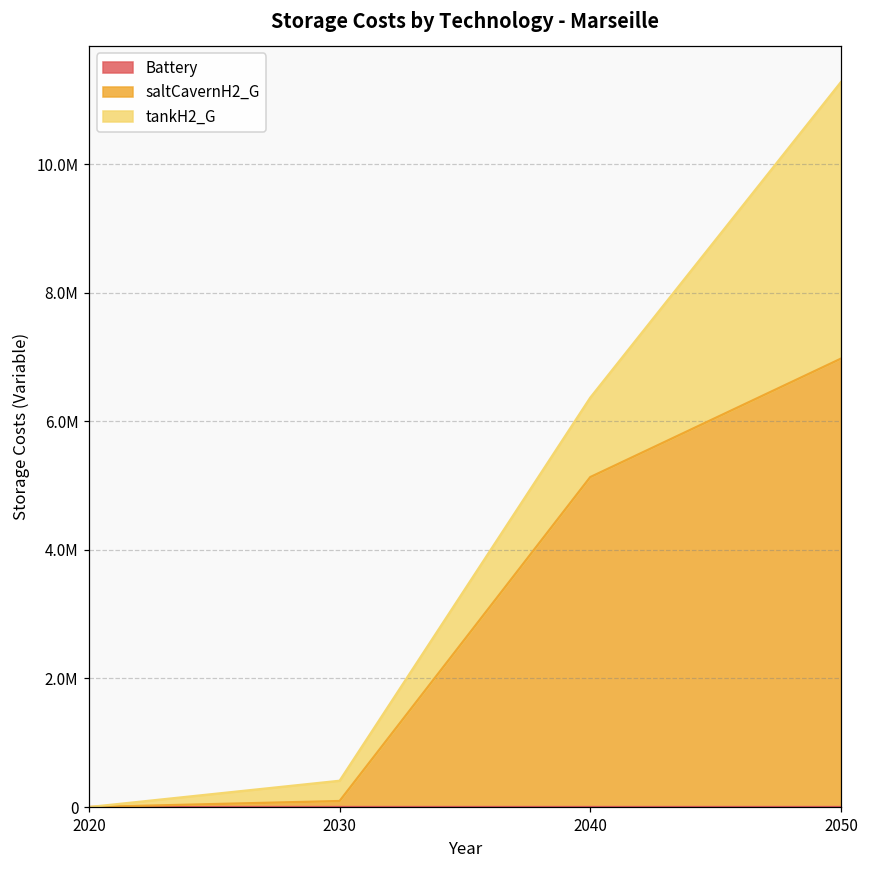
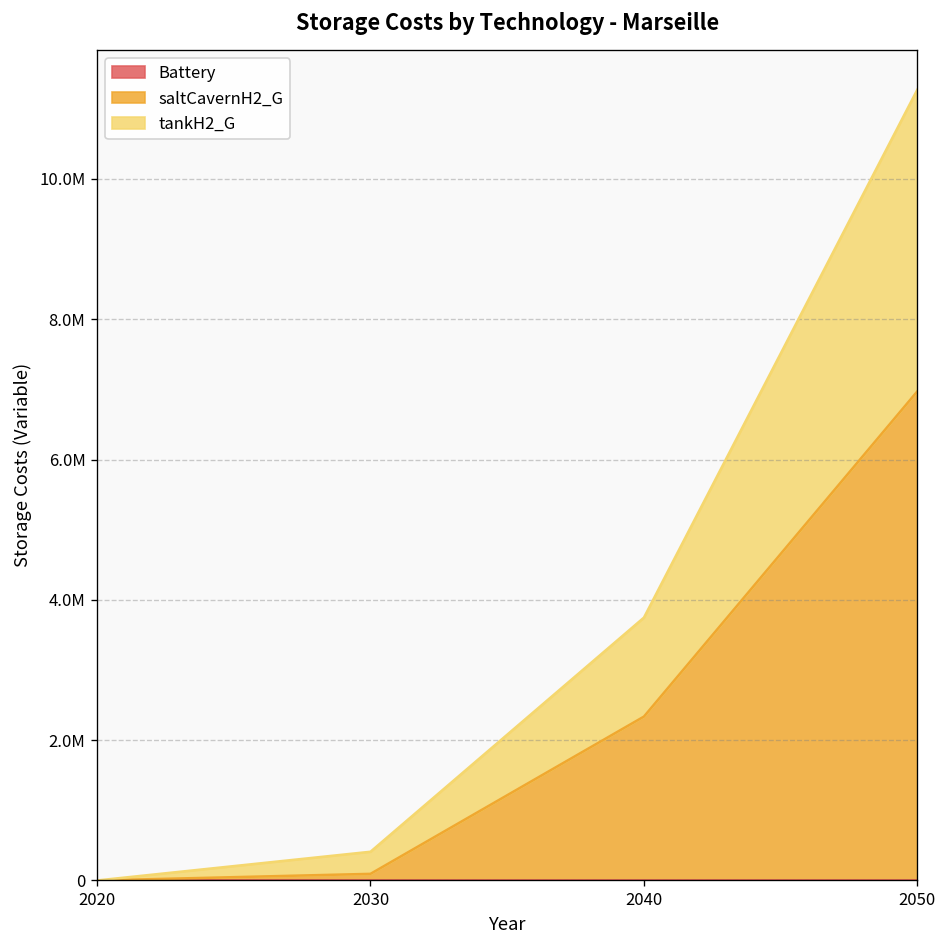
saltCavernH2_G, 2040: 5100000 -> 2300000
tankH2_G, 2040: 1200000 -> 1400000
